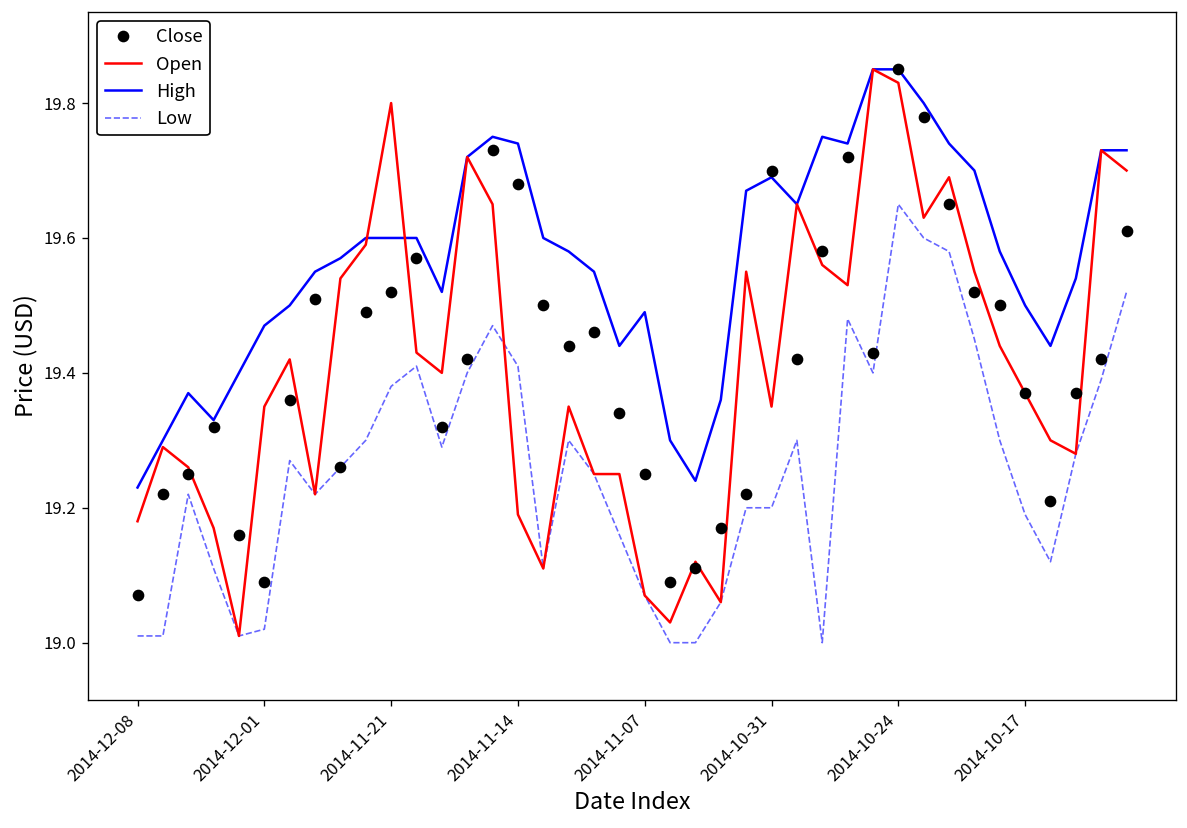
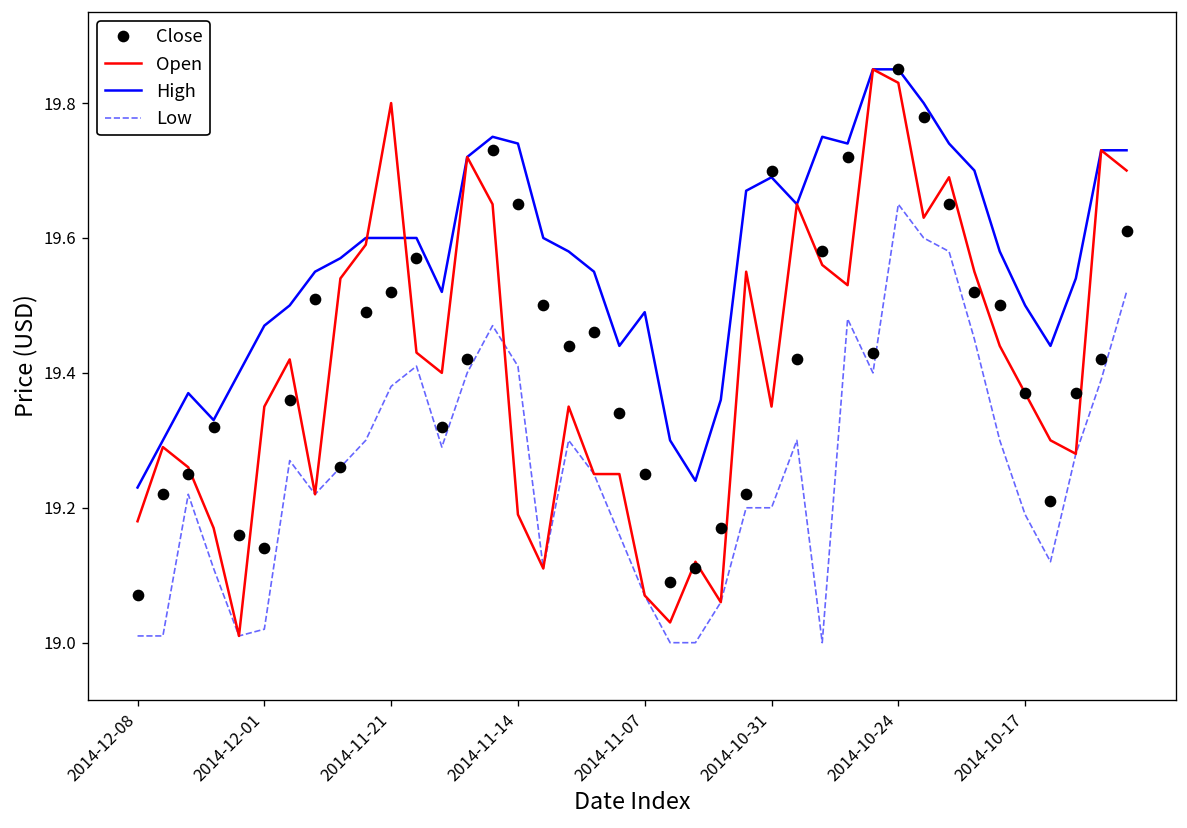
Close, 2014-12-01: 19.09 -> 19.14
Close, 2014-11-14: 19.68 -> 19.65
